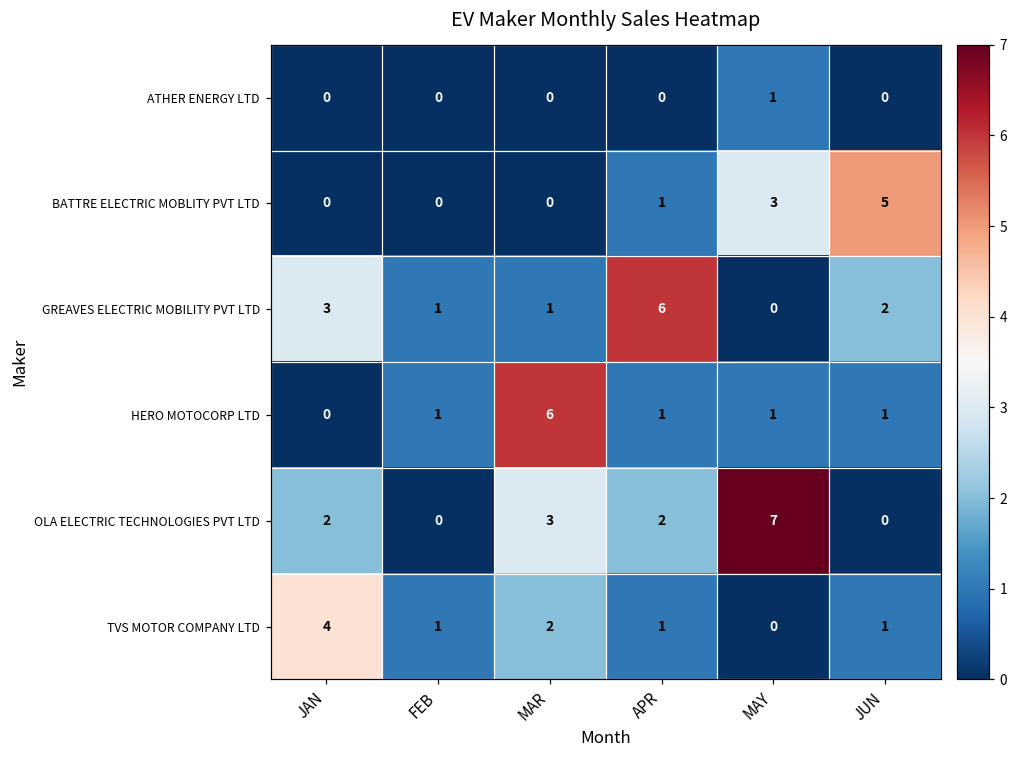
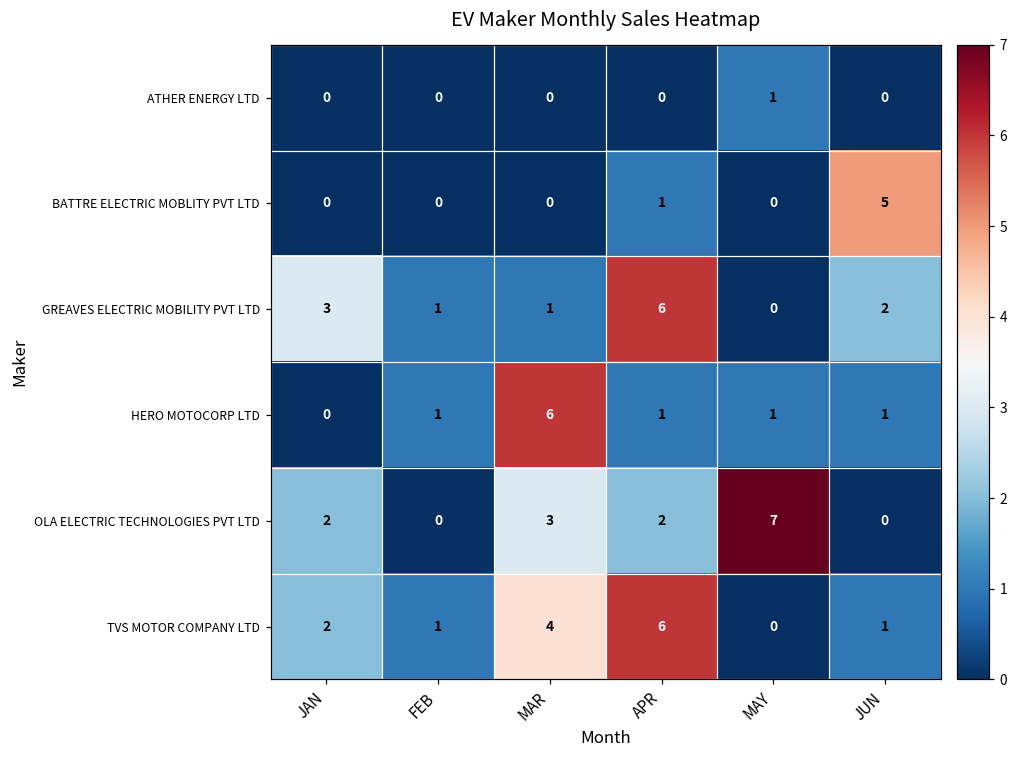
BATTRE ELECTRIC MOBLITY PVT LTD, MAY: 3 -> 0
TVS MOTOR COMPANY LTD, JAN: 4 -> 2
TVS MOTOR COMPANY LTD, MAR: 2 -> 4
TVS MOTOR COMPANY LTD, APR: 1 -> 6
